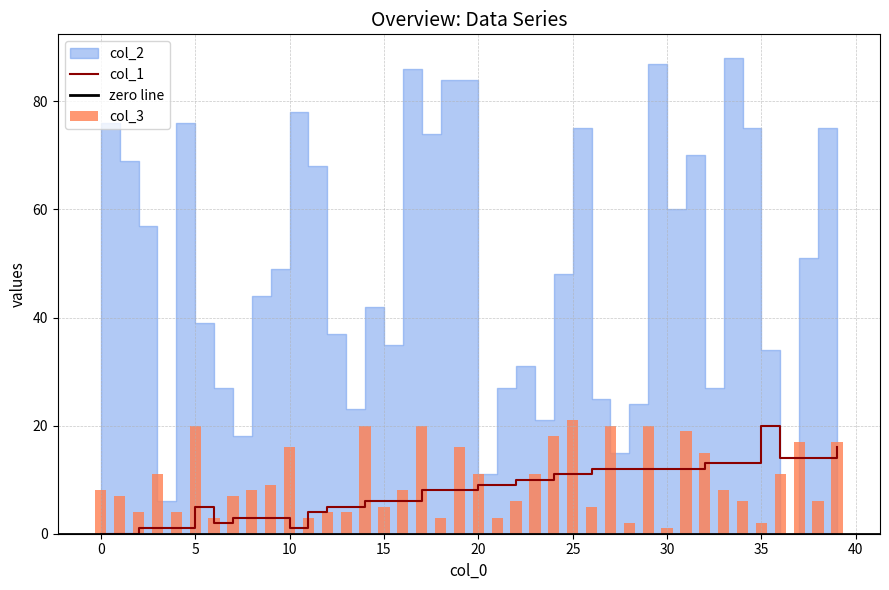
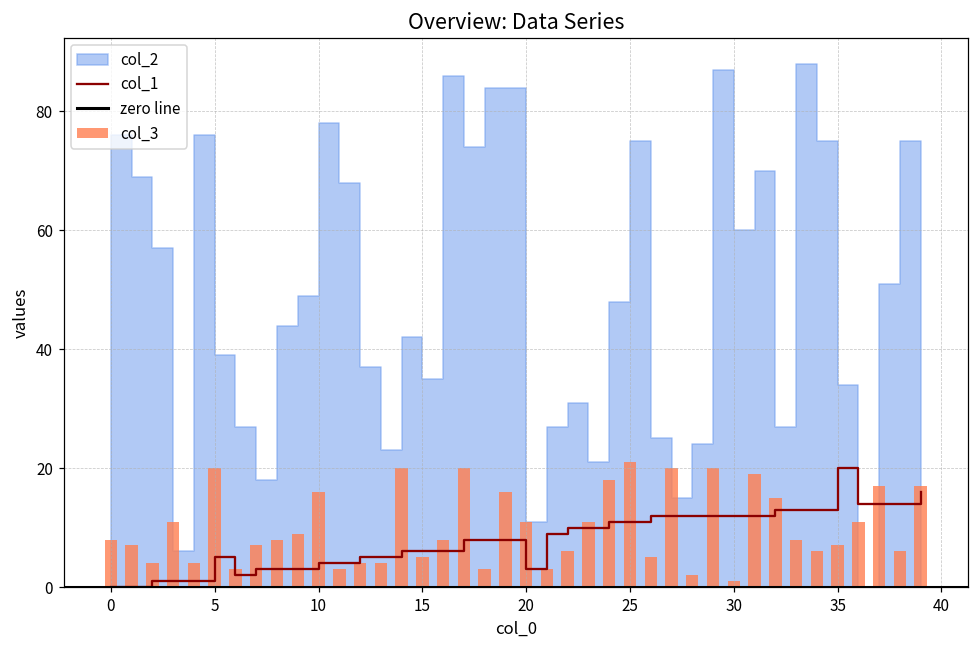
col_1, 10: 1 -> 4
col_1, 20: 9 -> 3
col_3, 35: 2 -> 7
